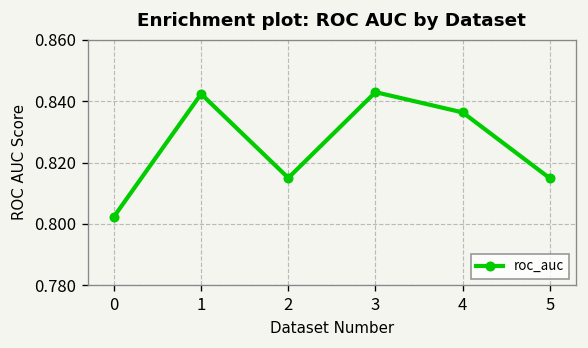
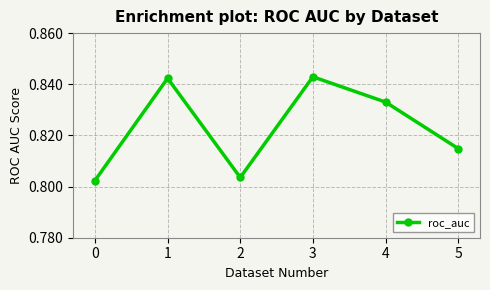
2: 0.815 -> 0.804
4: 0.836 -> 0.833
